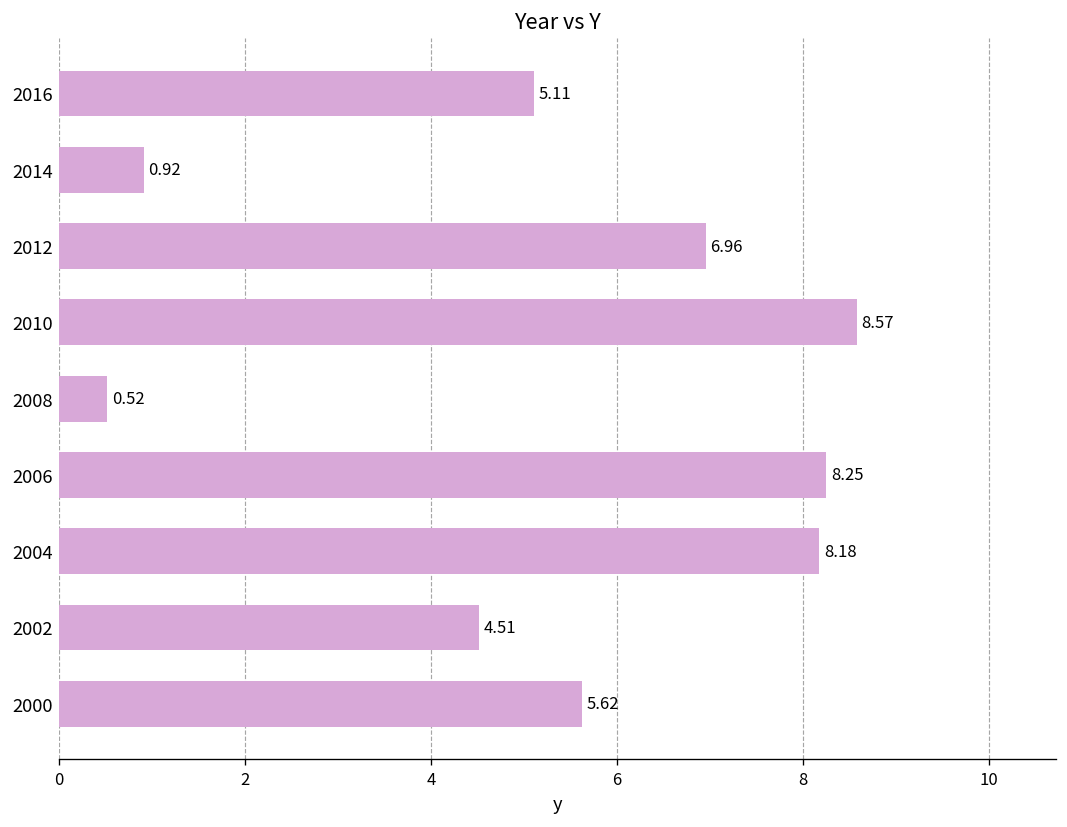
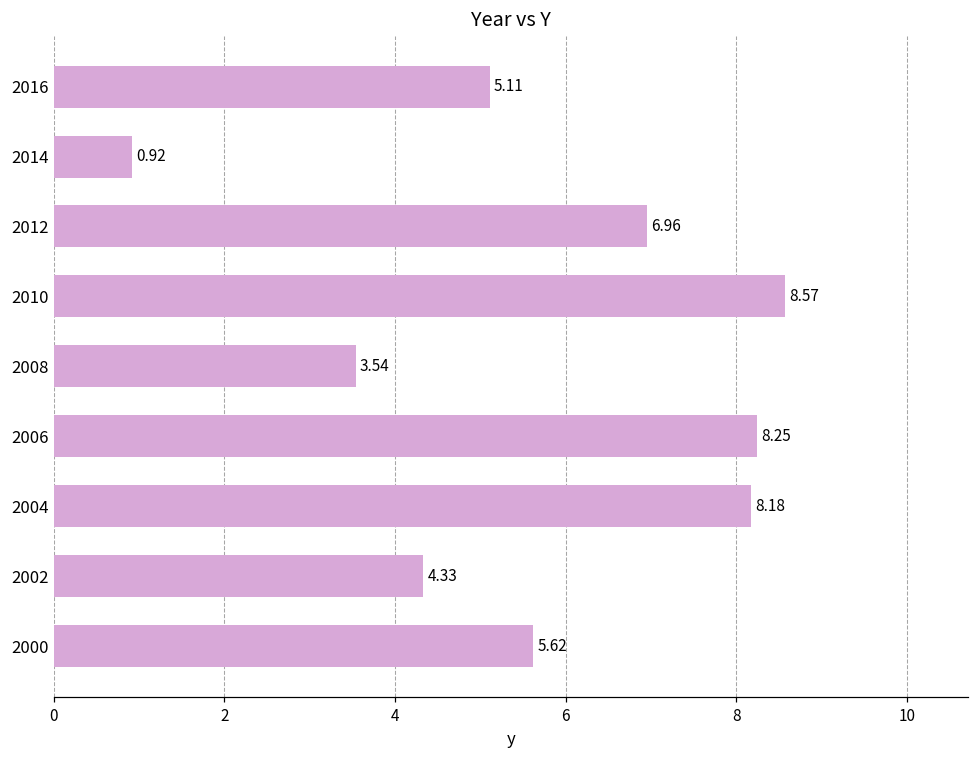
2008: 0.52 -> 3.54
2002: 4.51 -> 4.33
